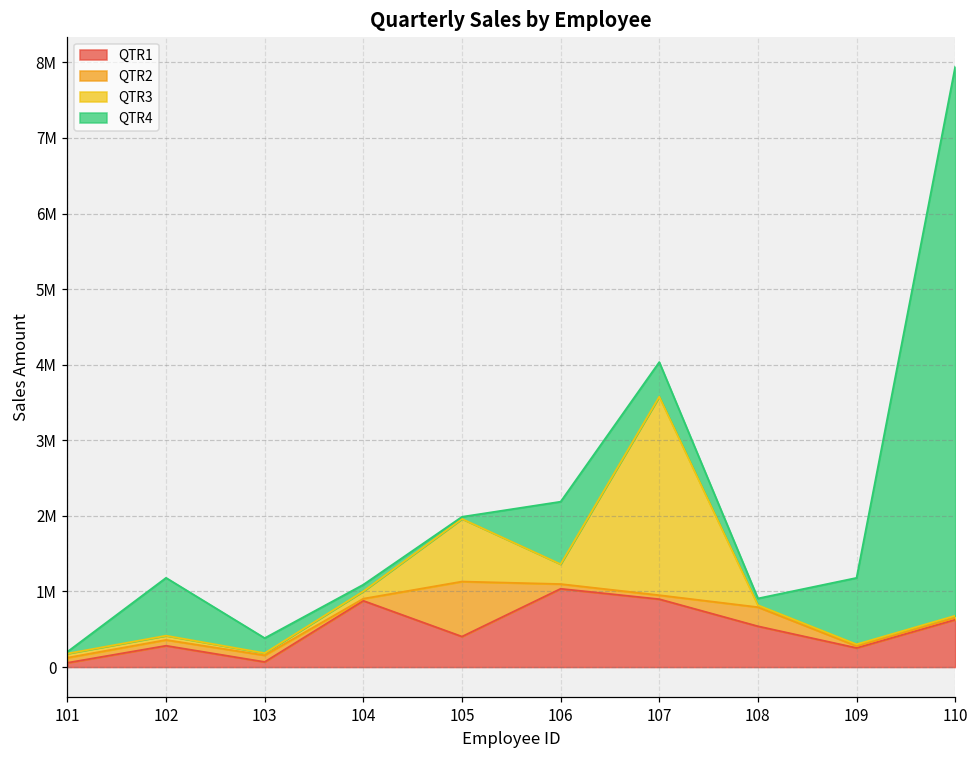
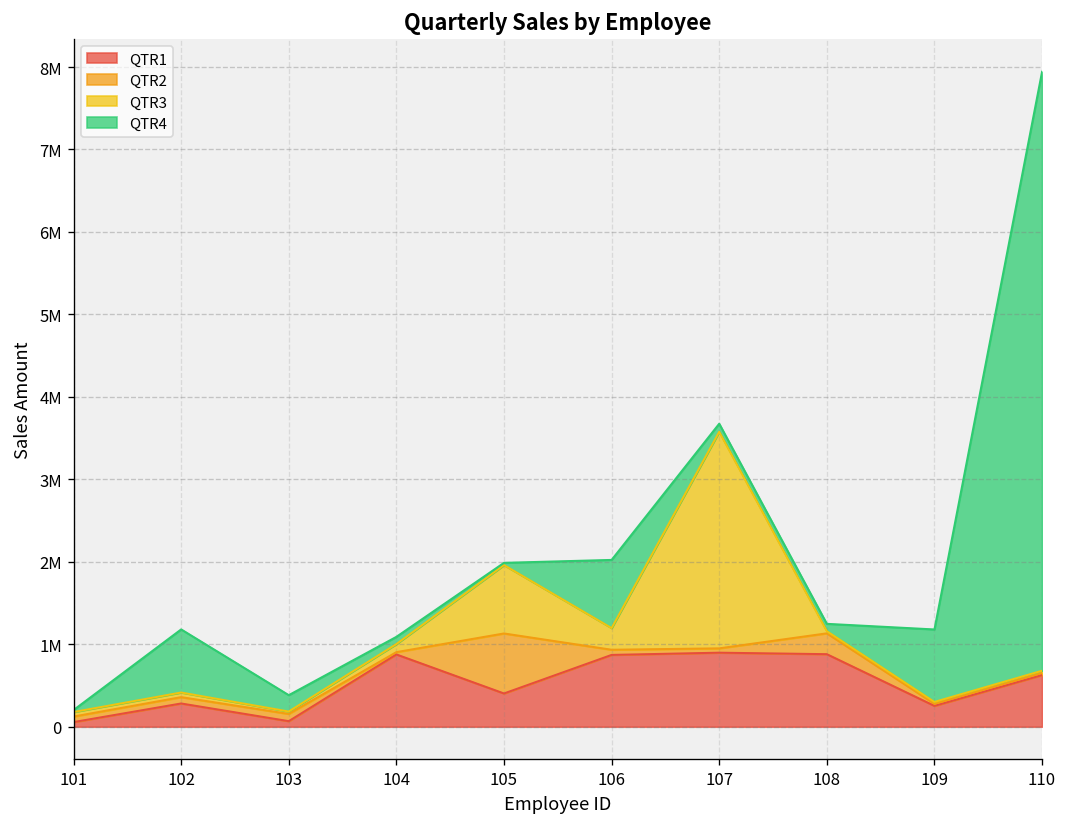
QTR1, 106: 1000000 -> 900000
QTR4, 107: 500000 -> 100000
QTR1, 108: 500000 -> 900000
